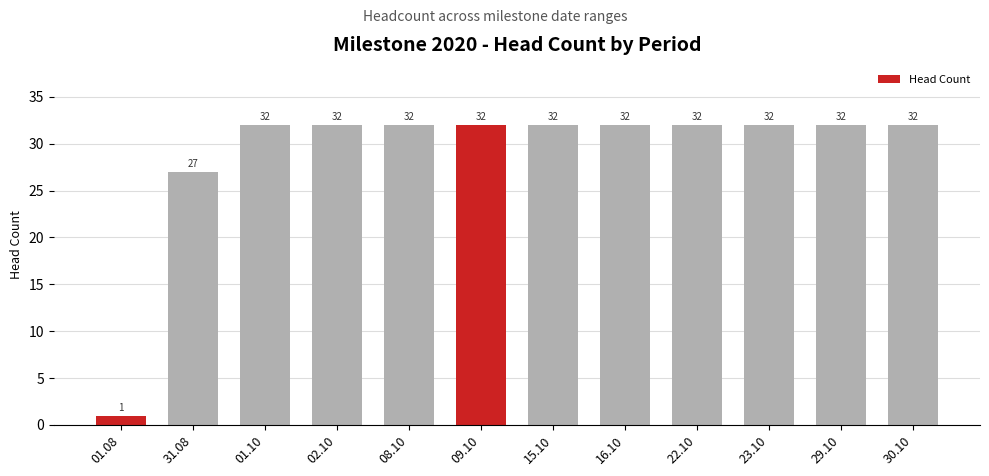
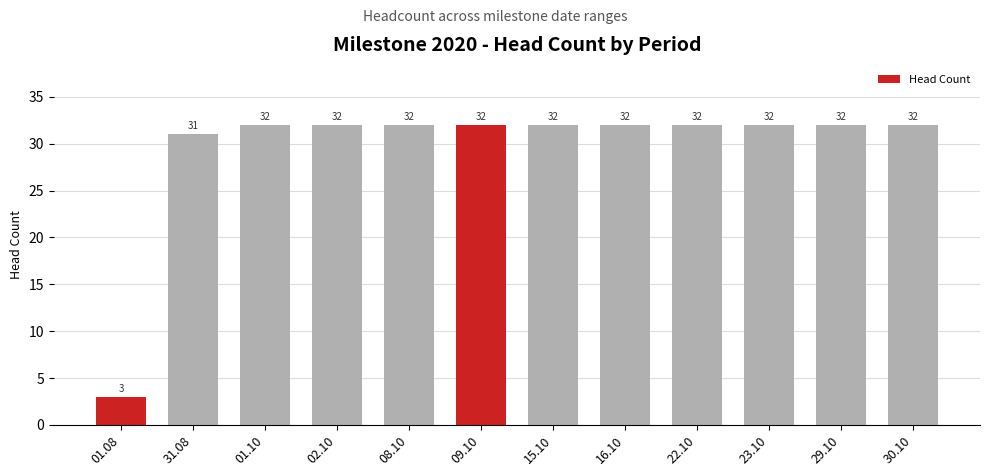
01.08: 1 -> 3
31.08: 27 -> 31
